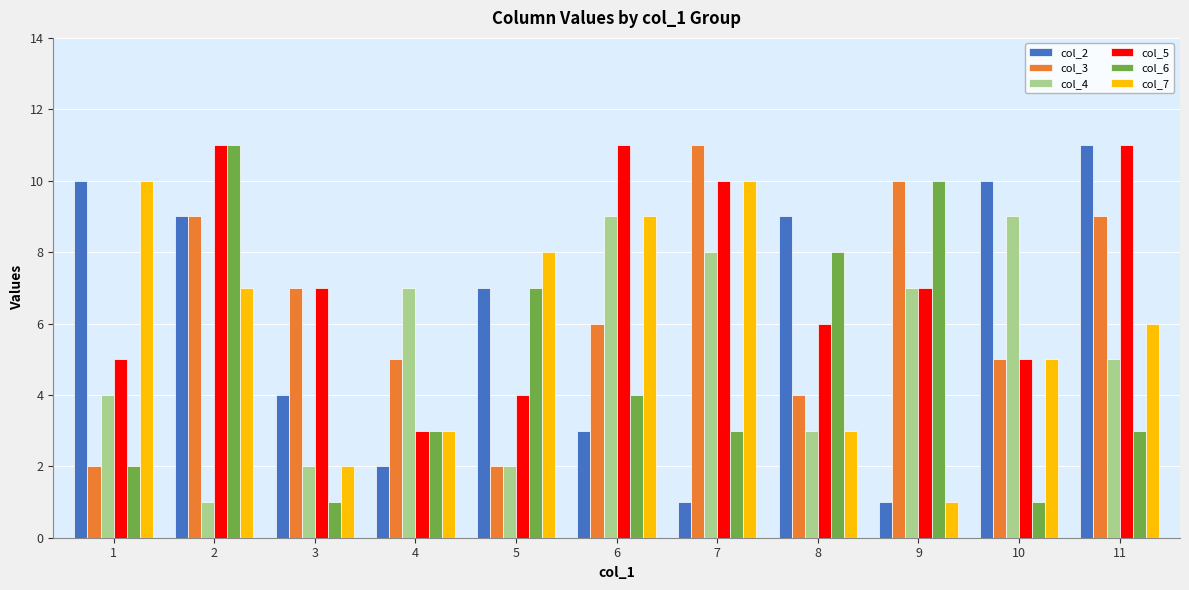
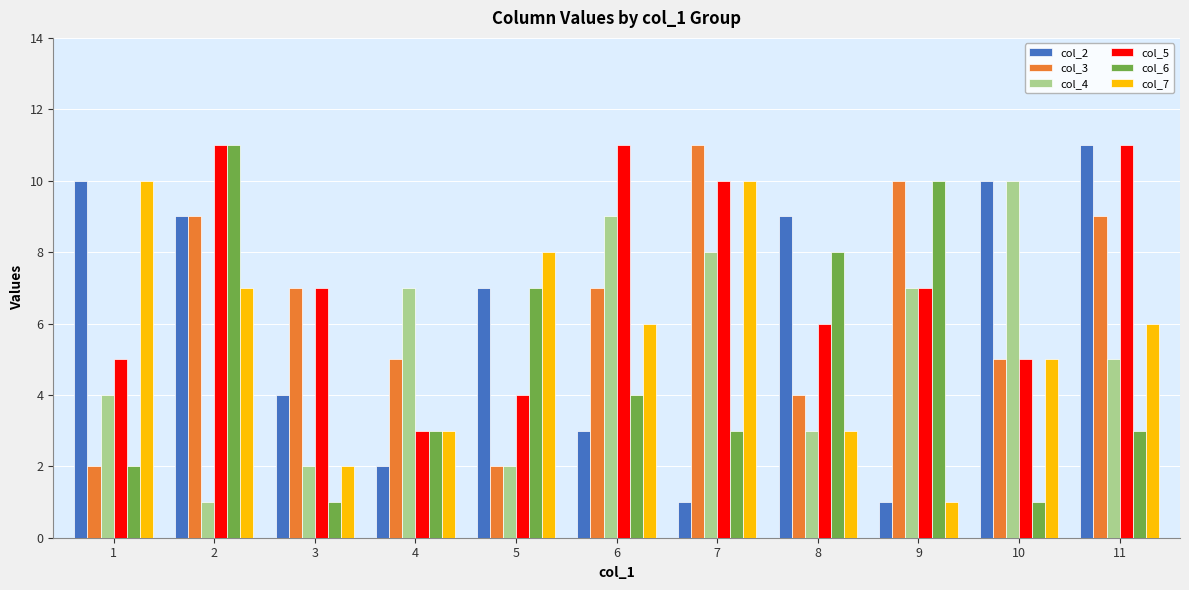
col_3, 6: 6 -> 7
col_7, 6: 9 -> 6
col_4, 10: 9 -> 10
